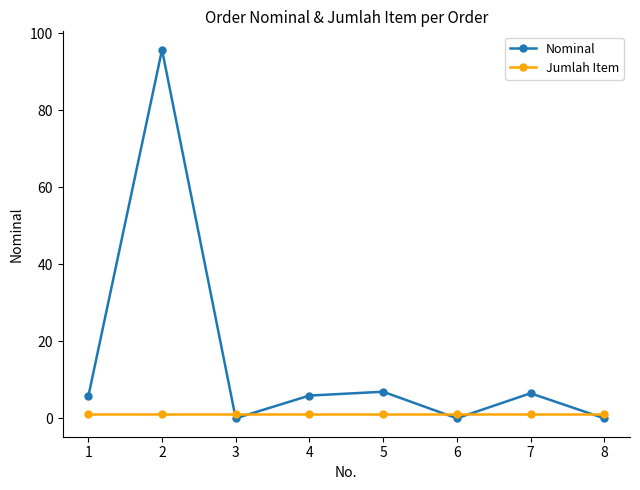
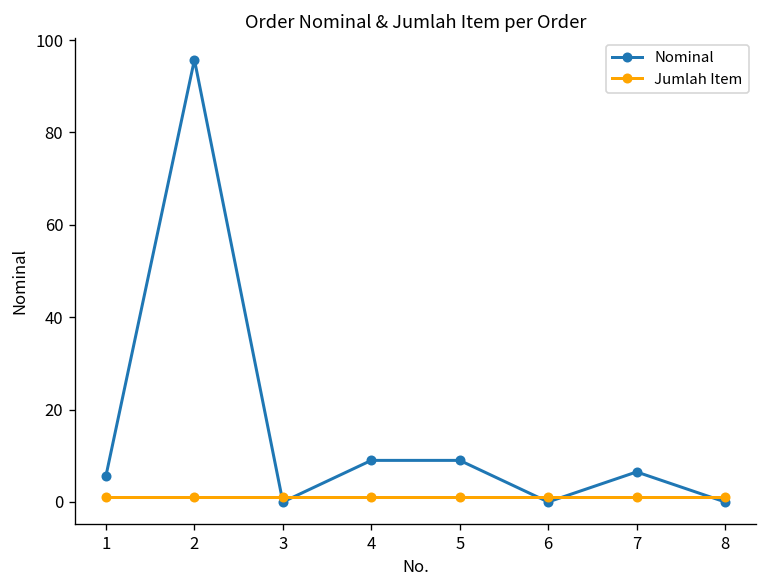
Nominal, 4: 6 -> 9
Nominal, 5: 7 -> 9
